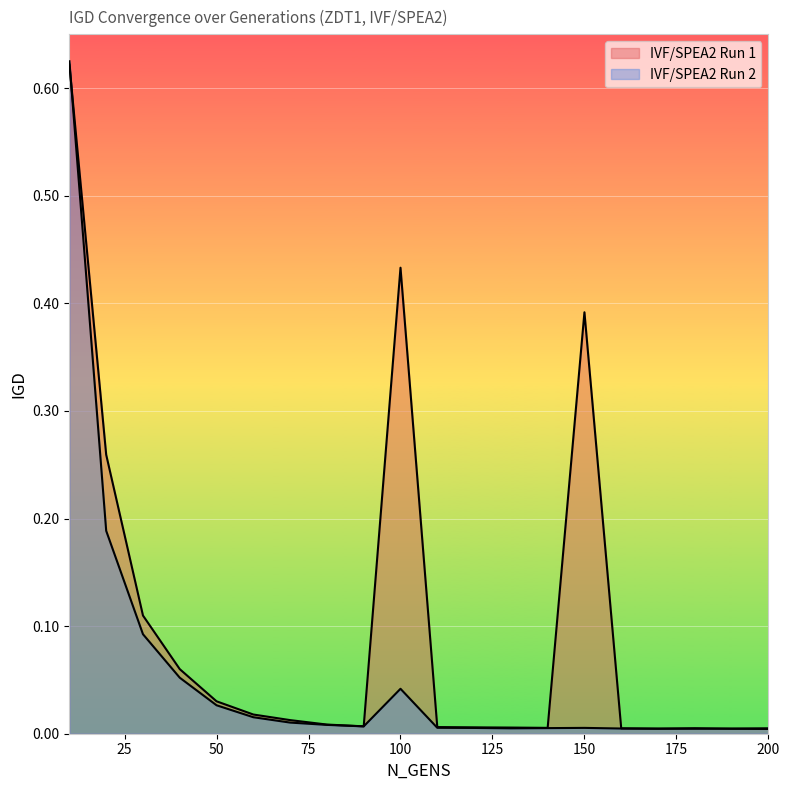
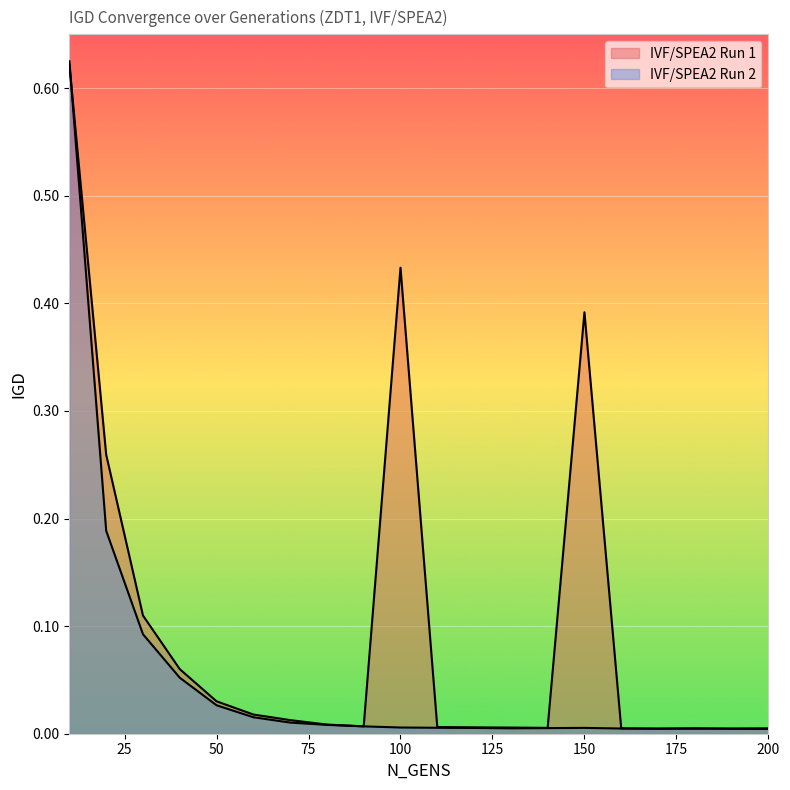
IVF/SPEA2 Run 2, 100: 0.042 -> 0.006
